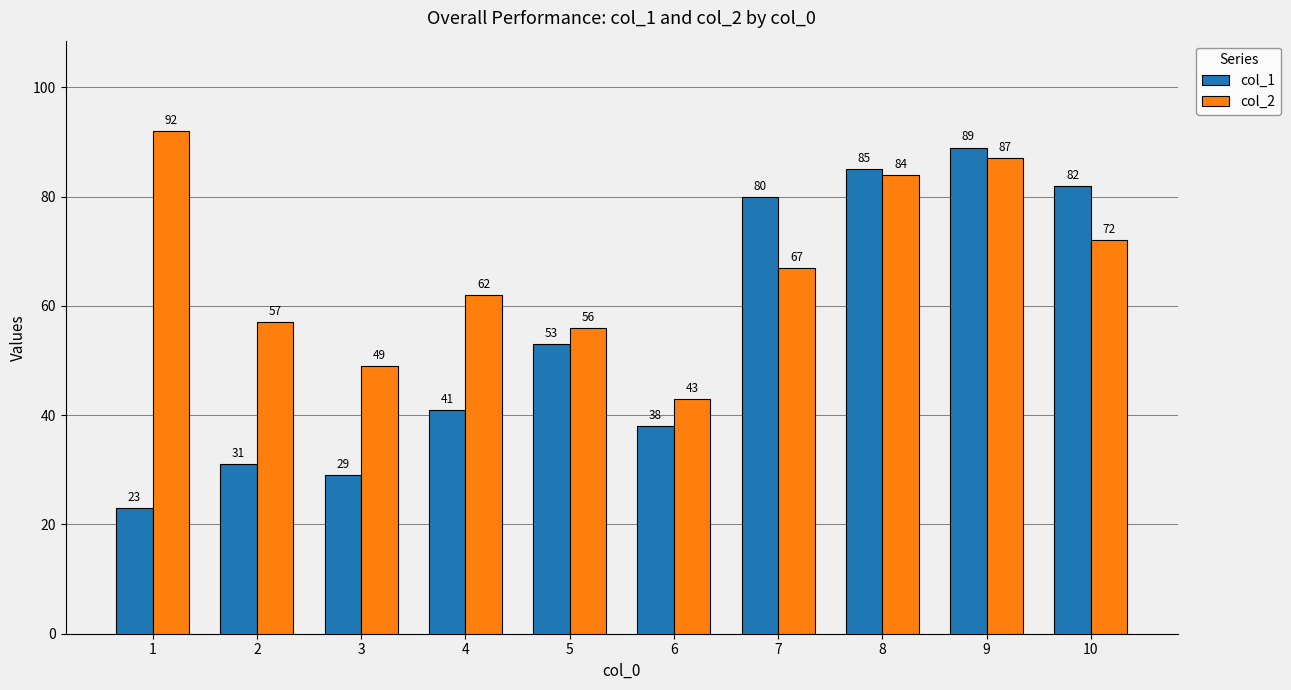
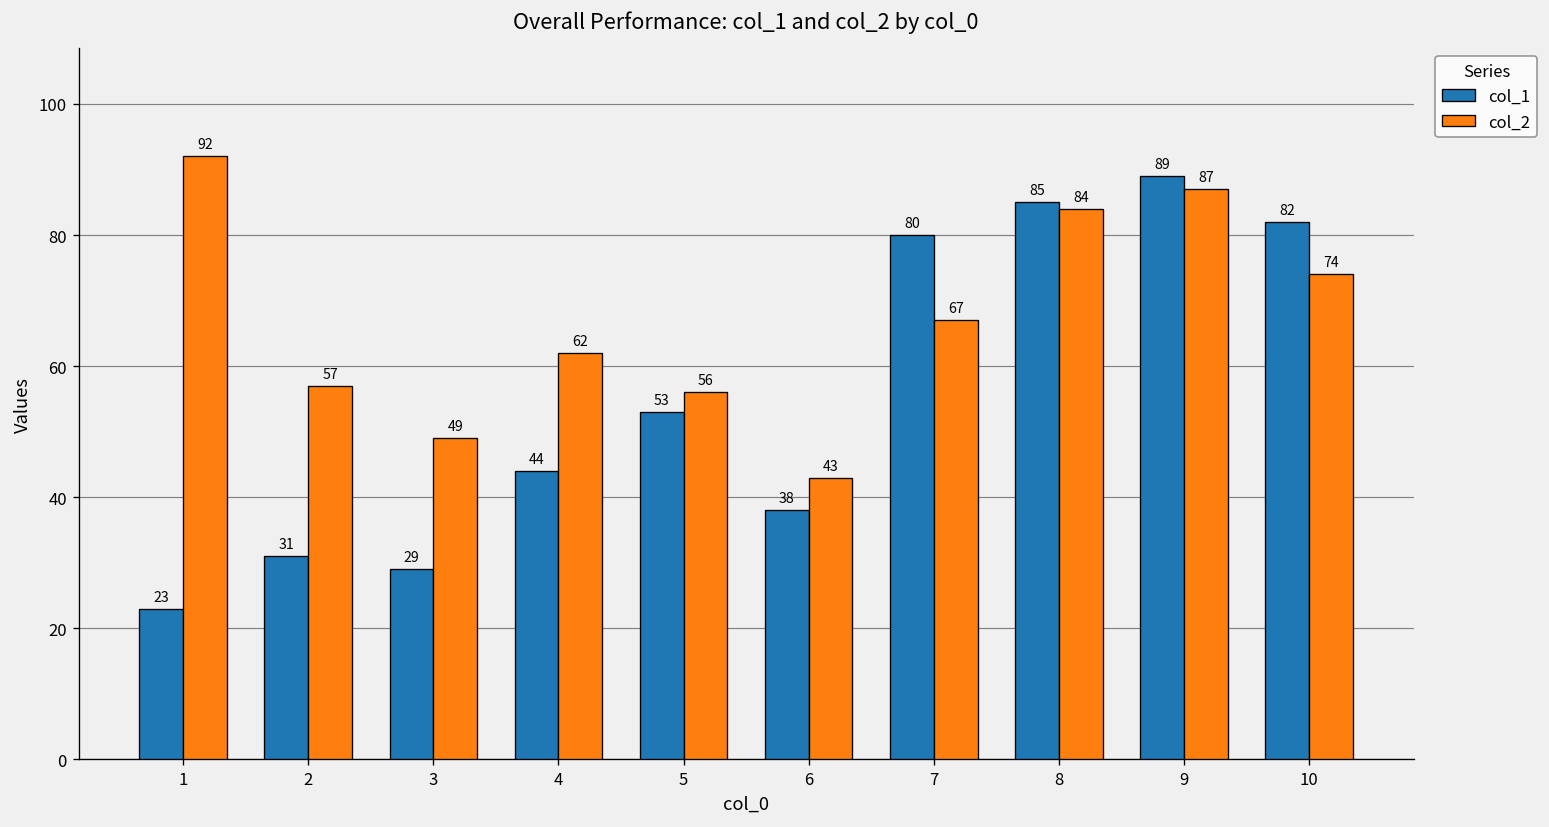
col_1, 4: 41 -> 44
col_2, 10: 72 -> 74
